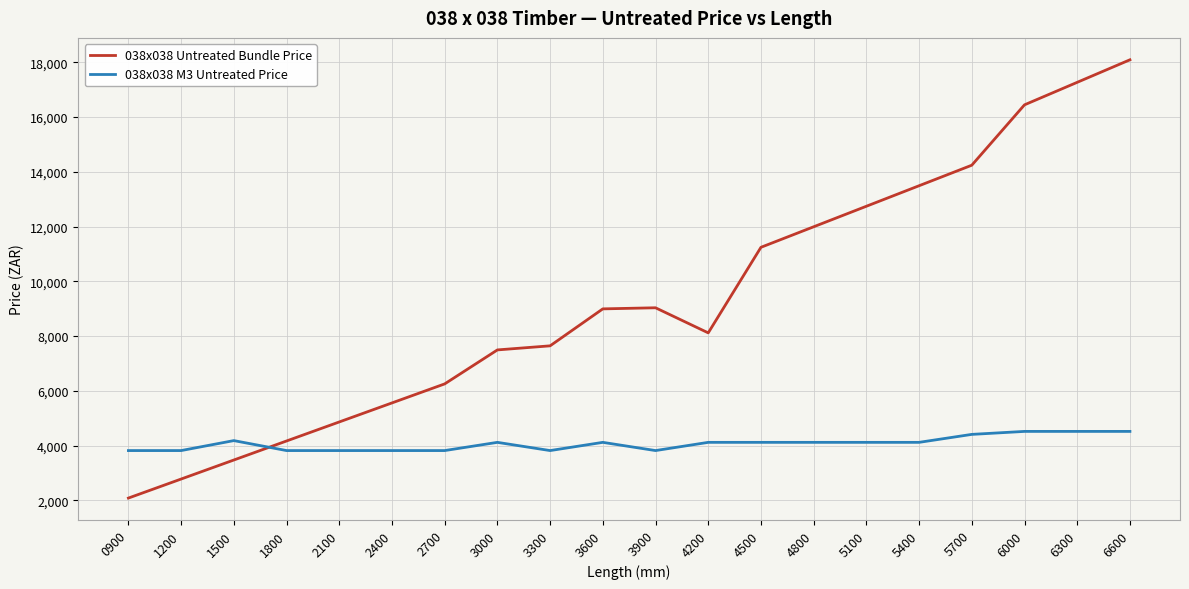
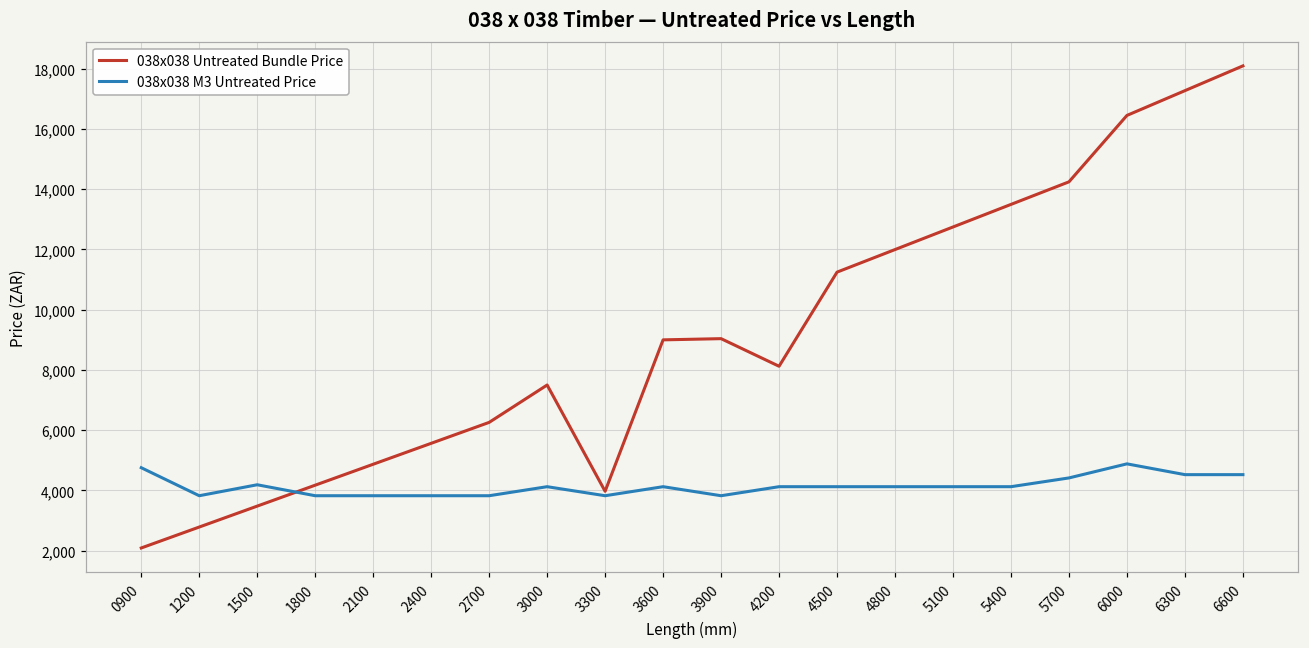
038x038 M3 Untreated Price, 0900: 3,800 -> 4,800
038x038 Untreated Bundle Price, 3300: 7,600 -> 4,000
038x038 M3 Untreated Price, 6000: 4,500 -> 4,900
